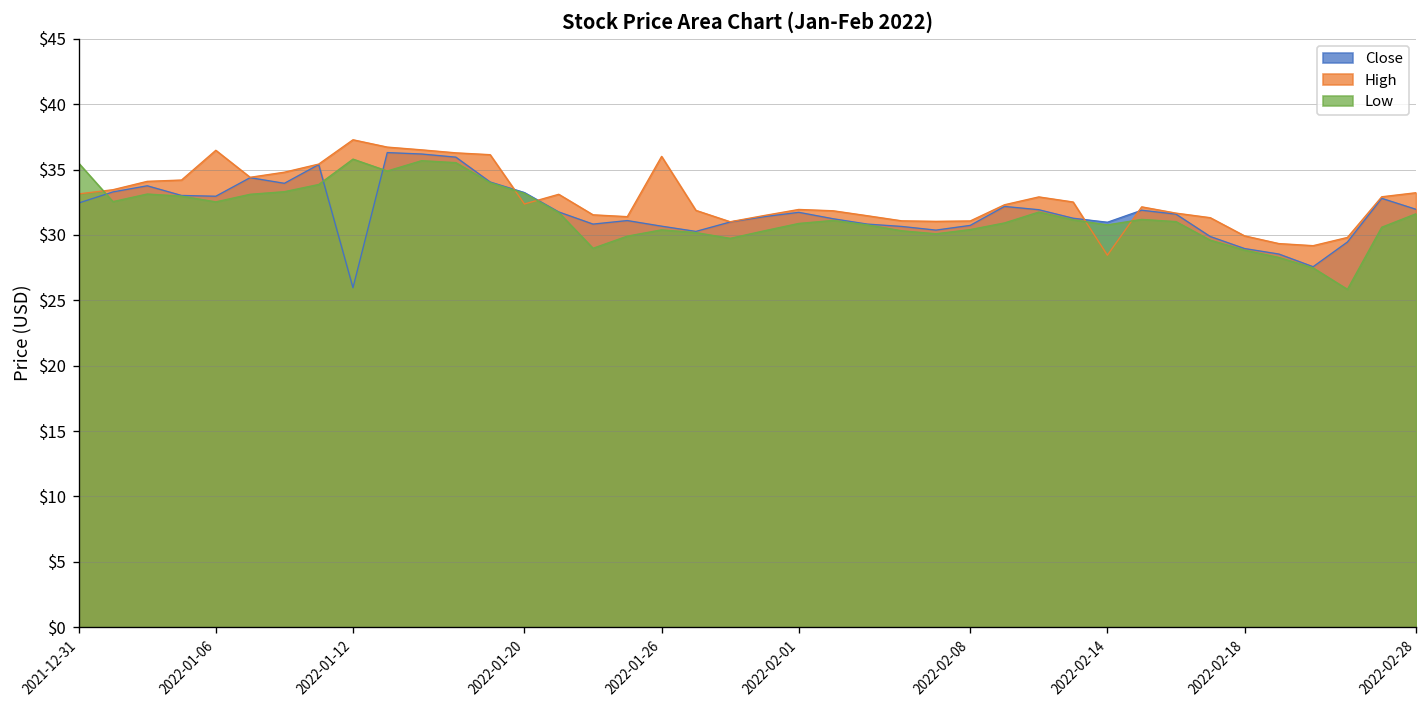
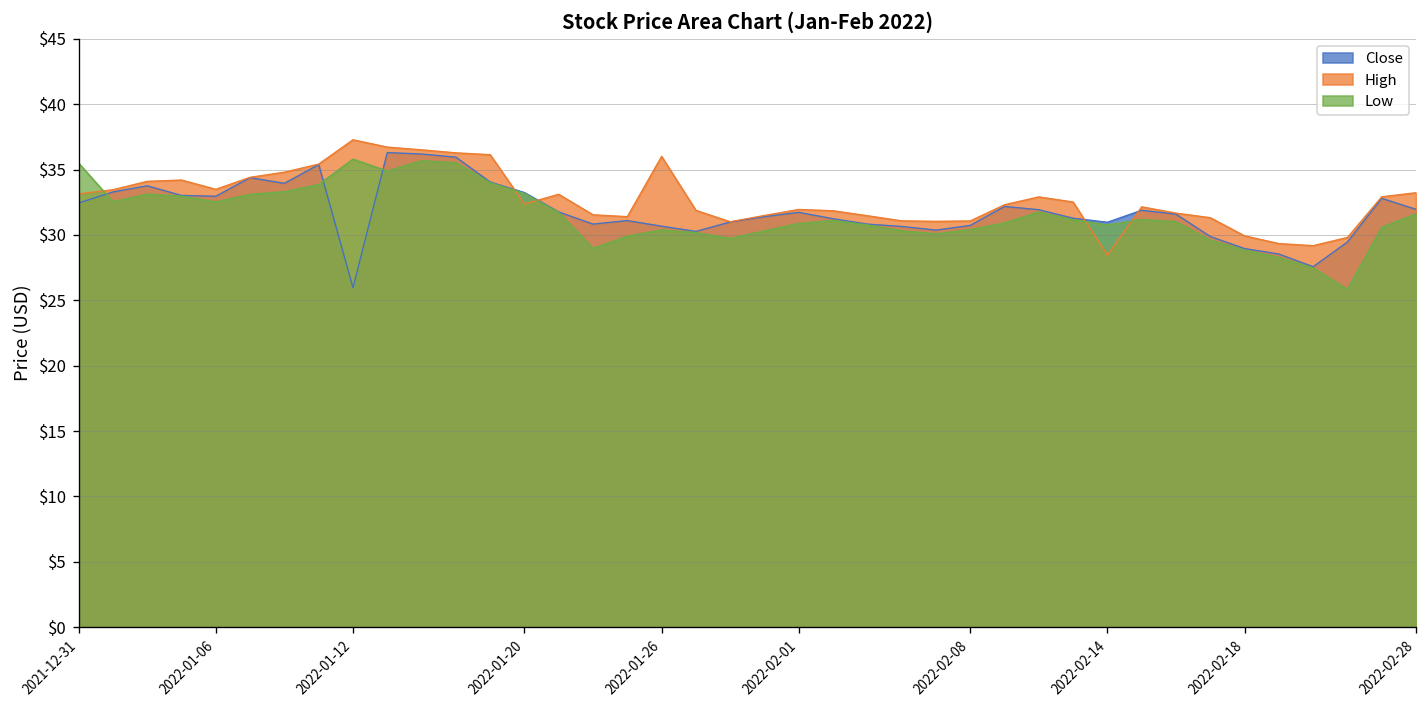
High, 2022-01-06: $36.5 -> $33.5
